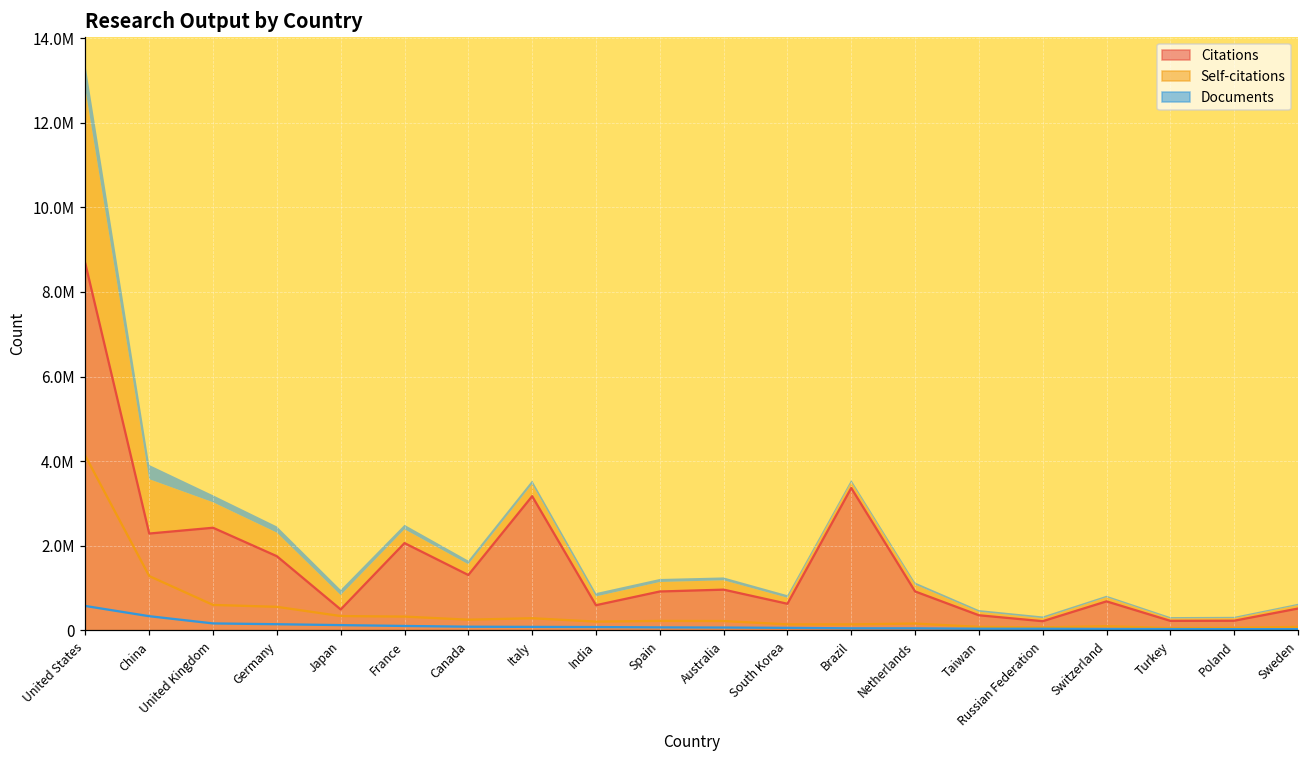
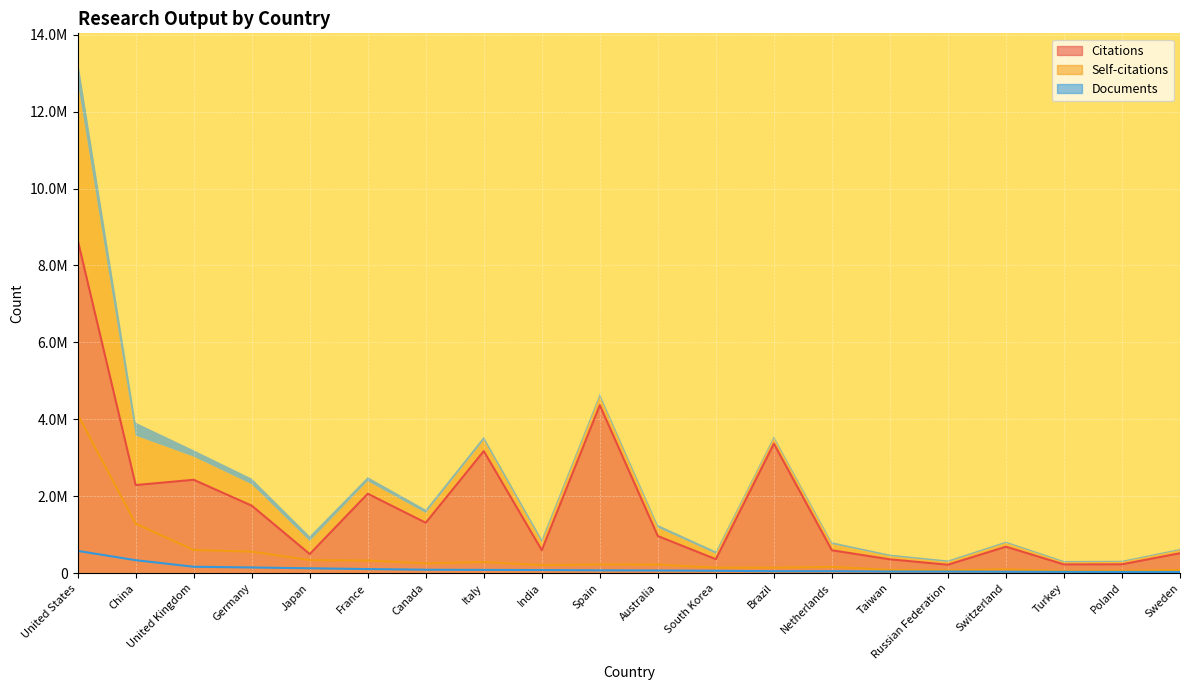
Citations, Spain: 900000 -> 4400000
Citations, South Korea: 600000 -> 400000
Citations, Netherlands: 900000 -> 600000
